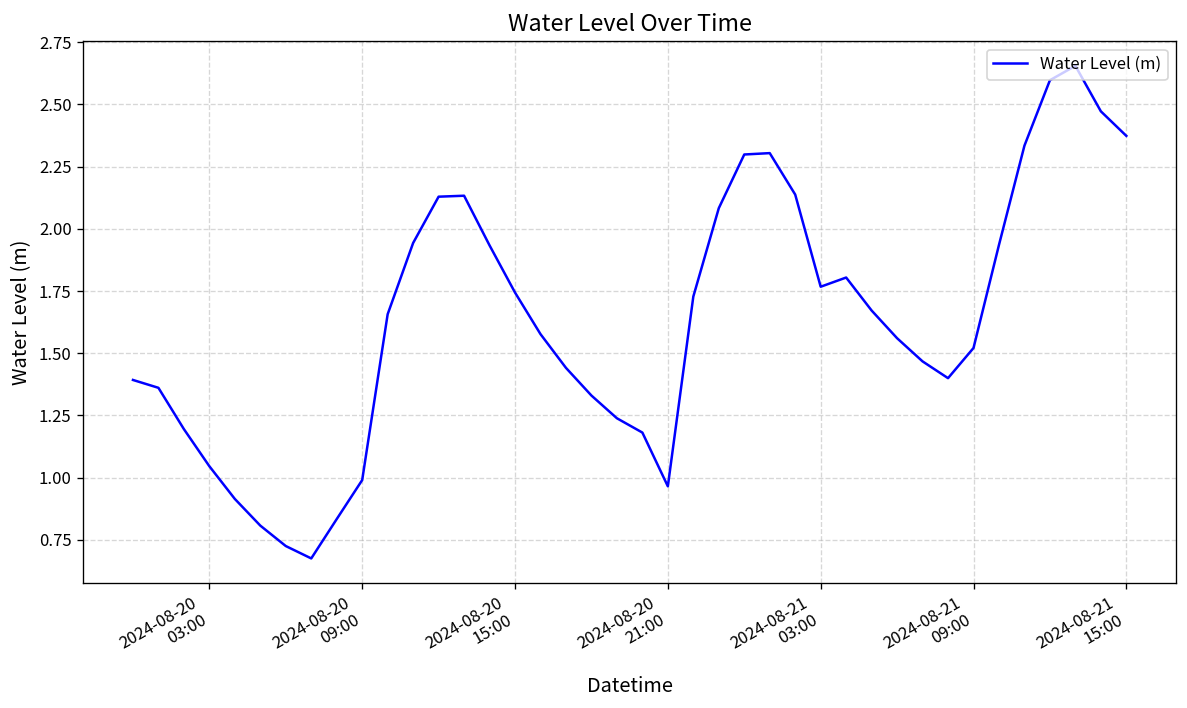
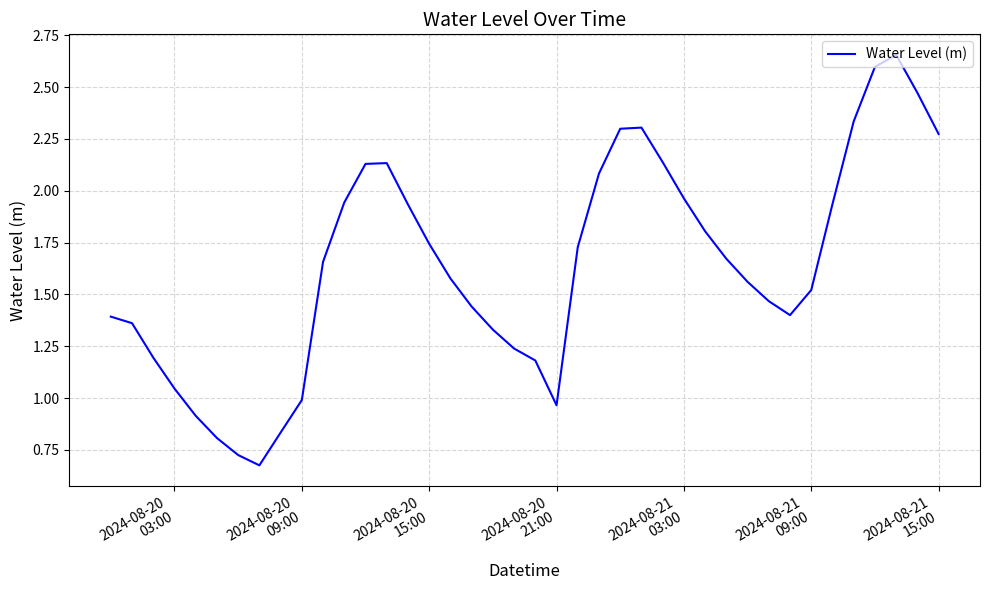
2024-08-21 03:00: 1.77 -> 1.96
2024-08-21 15:00: 2.37 -> 2.27
